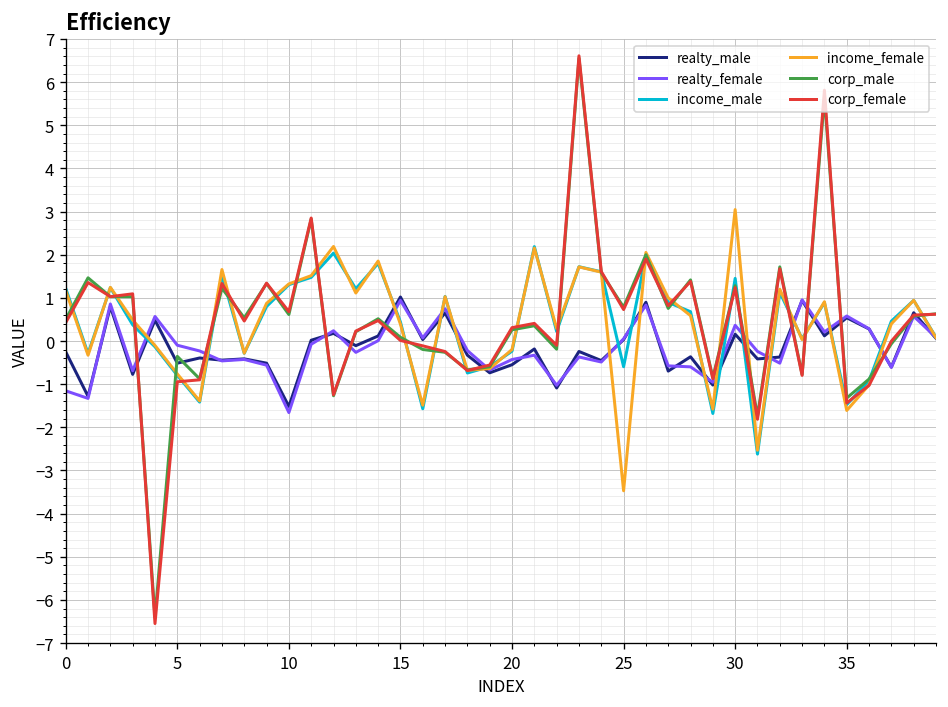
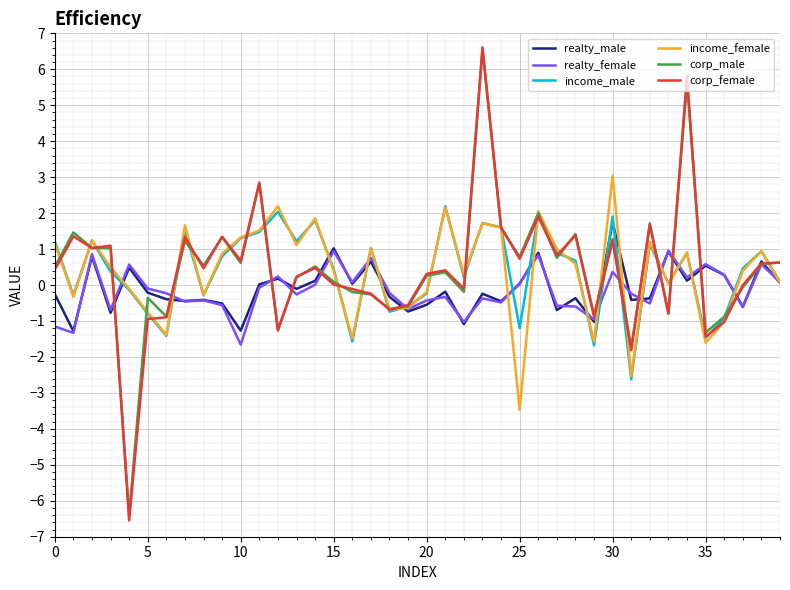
realty_male, 5: -0.5 -> -0.2
realty_male, 10: -1.5 -> -1.3
income_male, 25: -0.6 -> -1.2
realty_male, 30: 0.2 -> 1.7
income_male, 30: 1.5 -> 1.9
